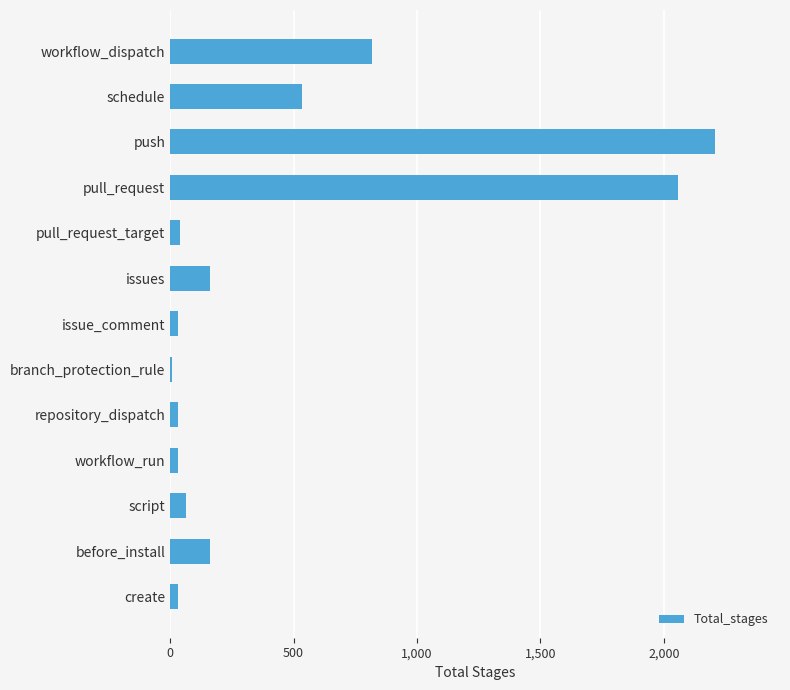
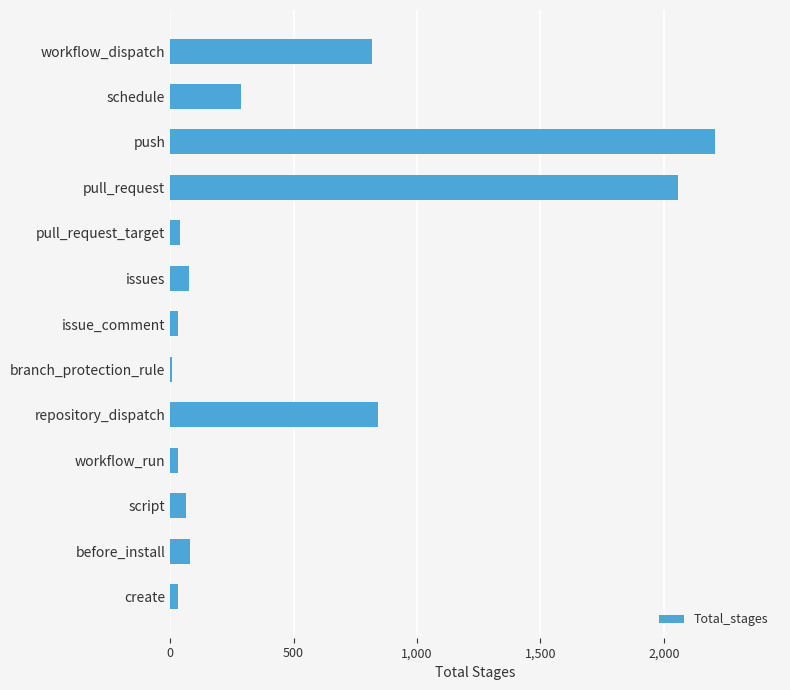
schedule: 530 -> 290
issues: 160 -> 80
repository_dispatch: 30 -> 840
before_install: 160 -> 80
